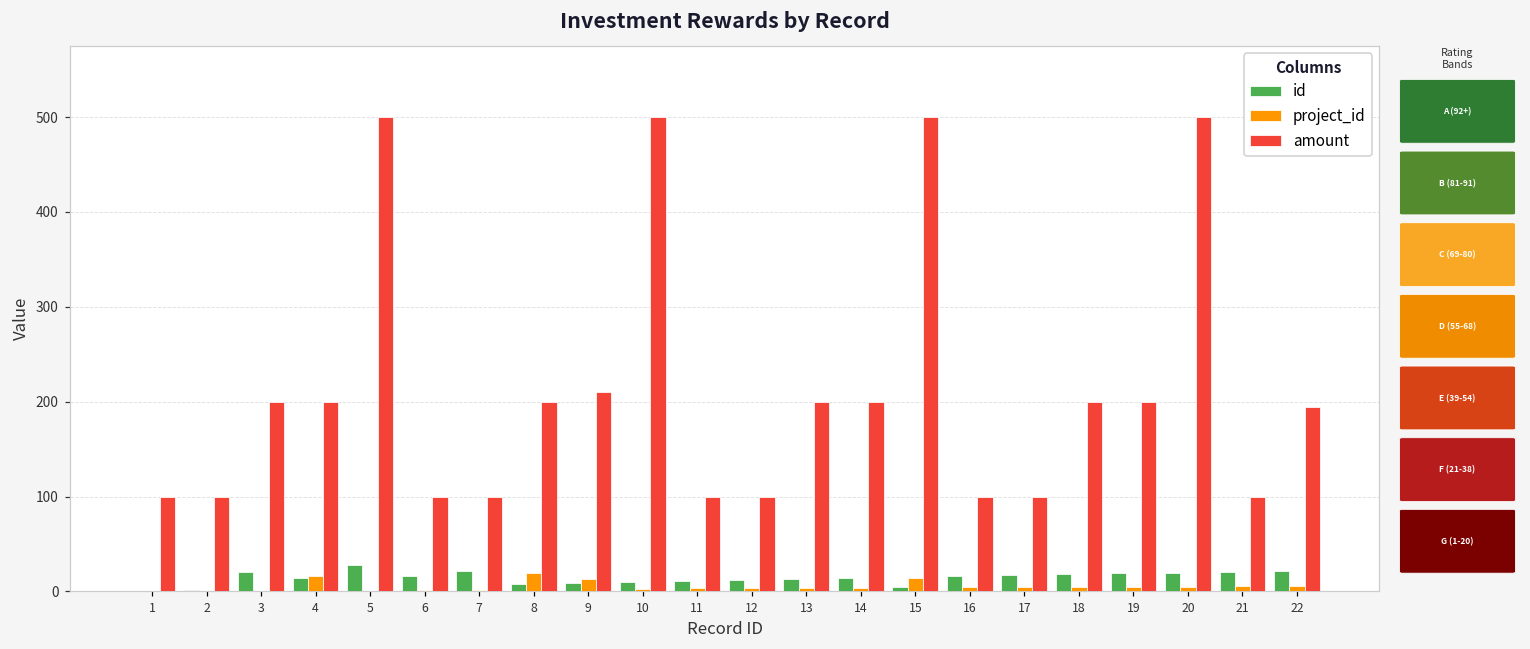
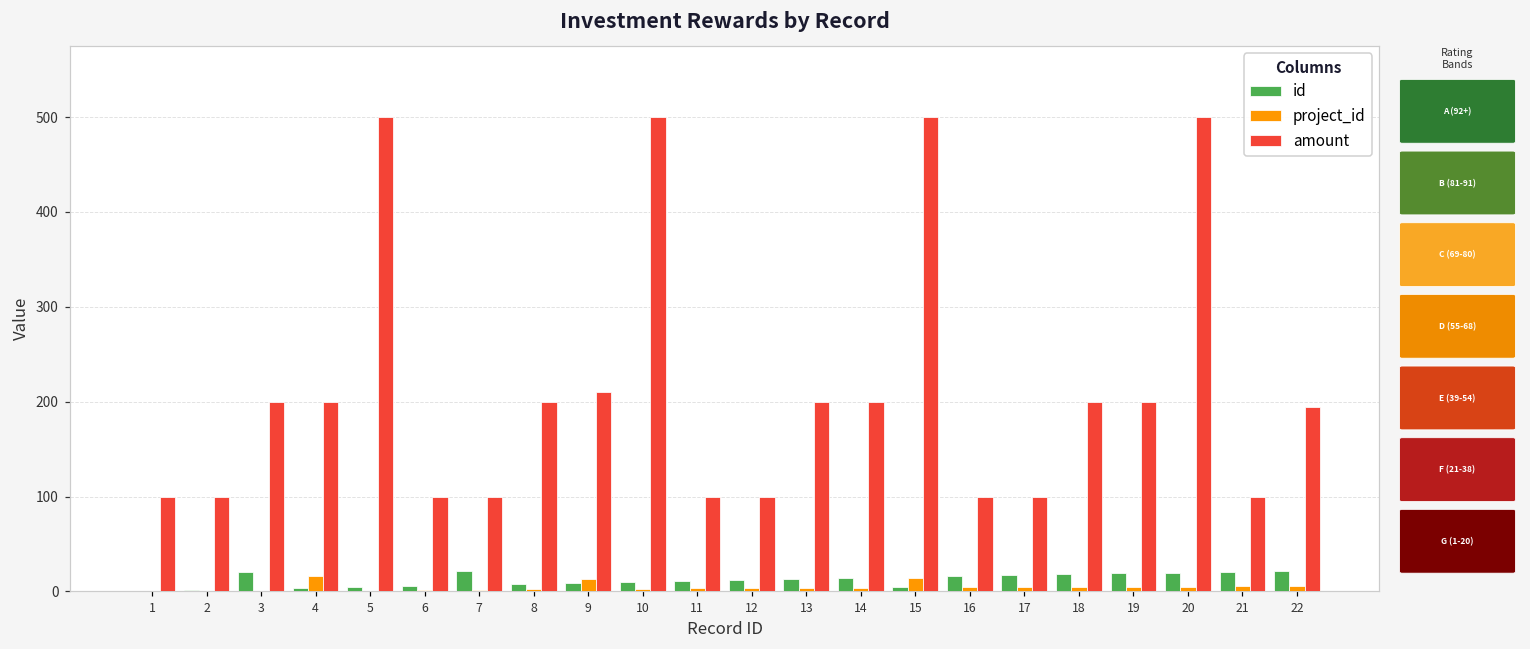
id, 4: 10 -> 0
id, 5: 30 -> 10
id, 6: 20 -> 10
project_id, 8: 20 -> 0
